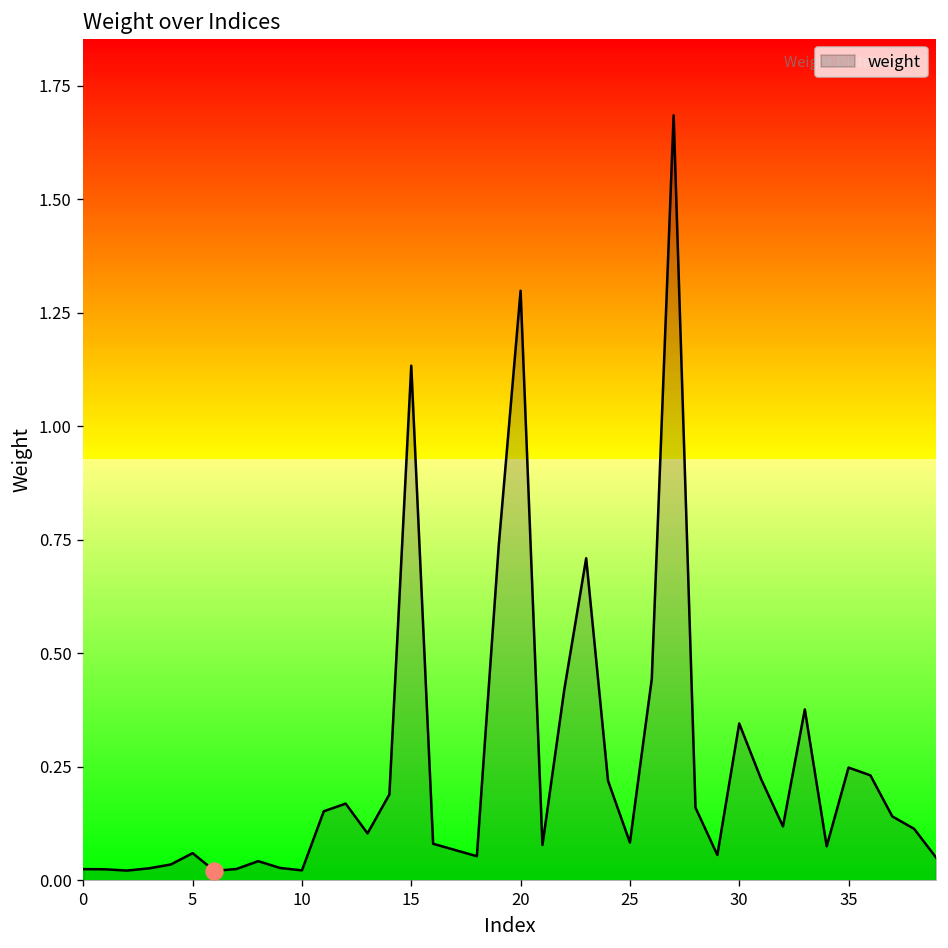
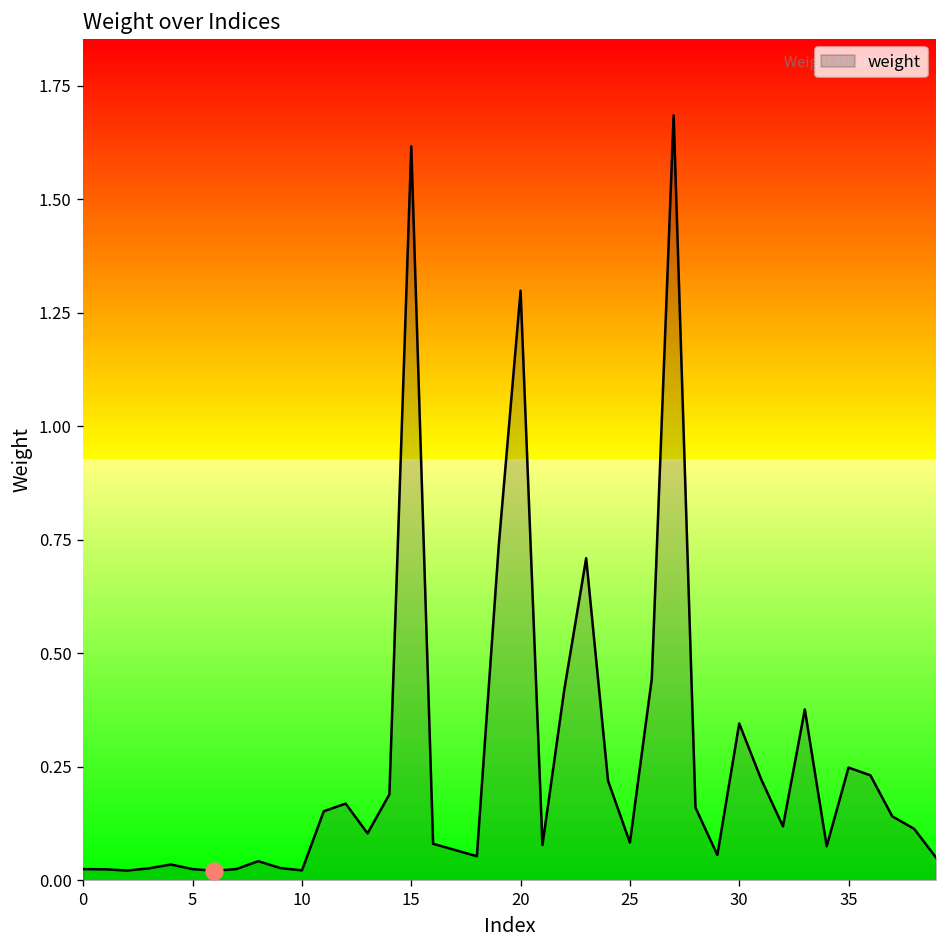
weight, 5: 0.06 -> 0.03
weight, 15: 1.13 -> 1.62
